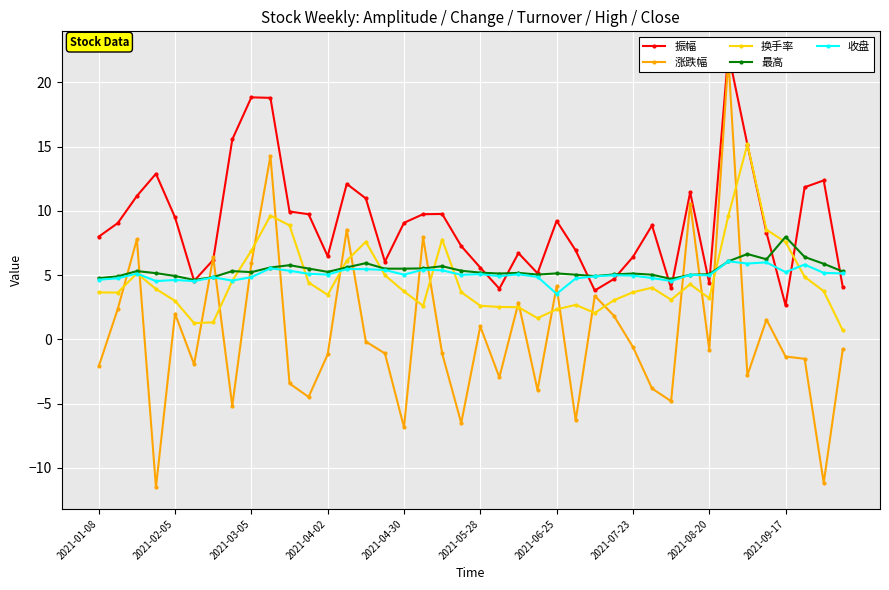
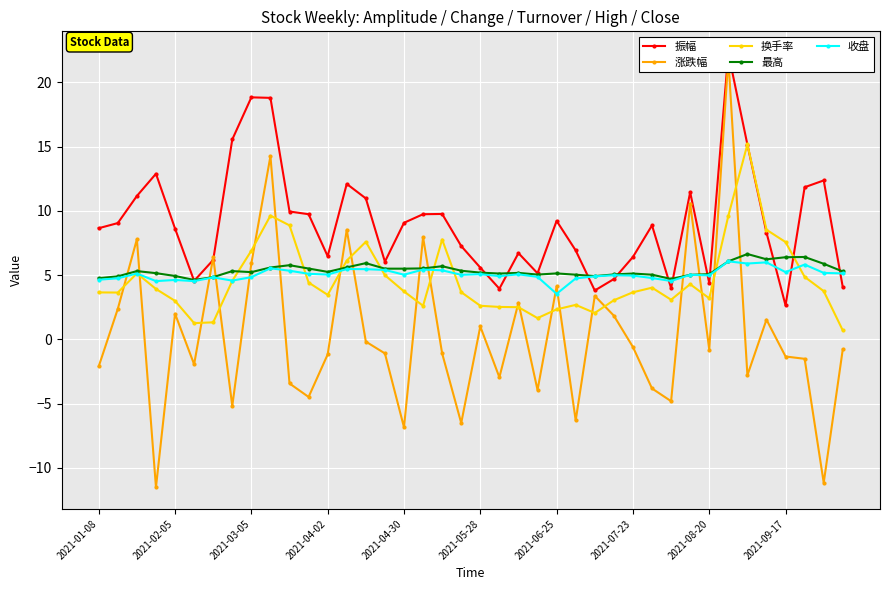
振幅, 2021-01-08: 8.0 -> 8.7
振幅, 2021-02-05: 9.5 -> 8.6
最高, 2021-09-17: 8.0 -> 6.4
